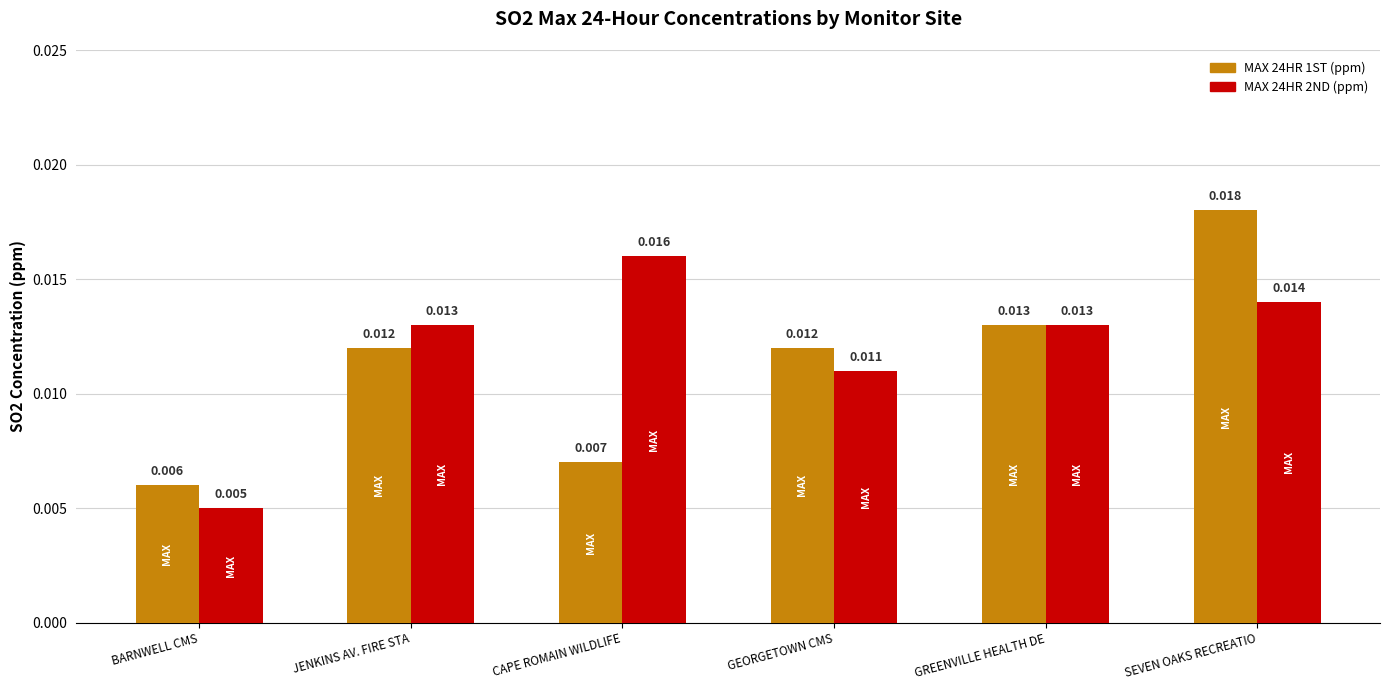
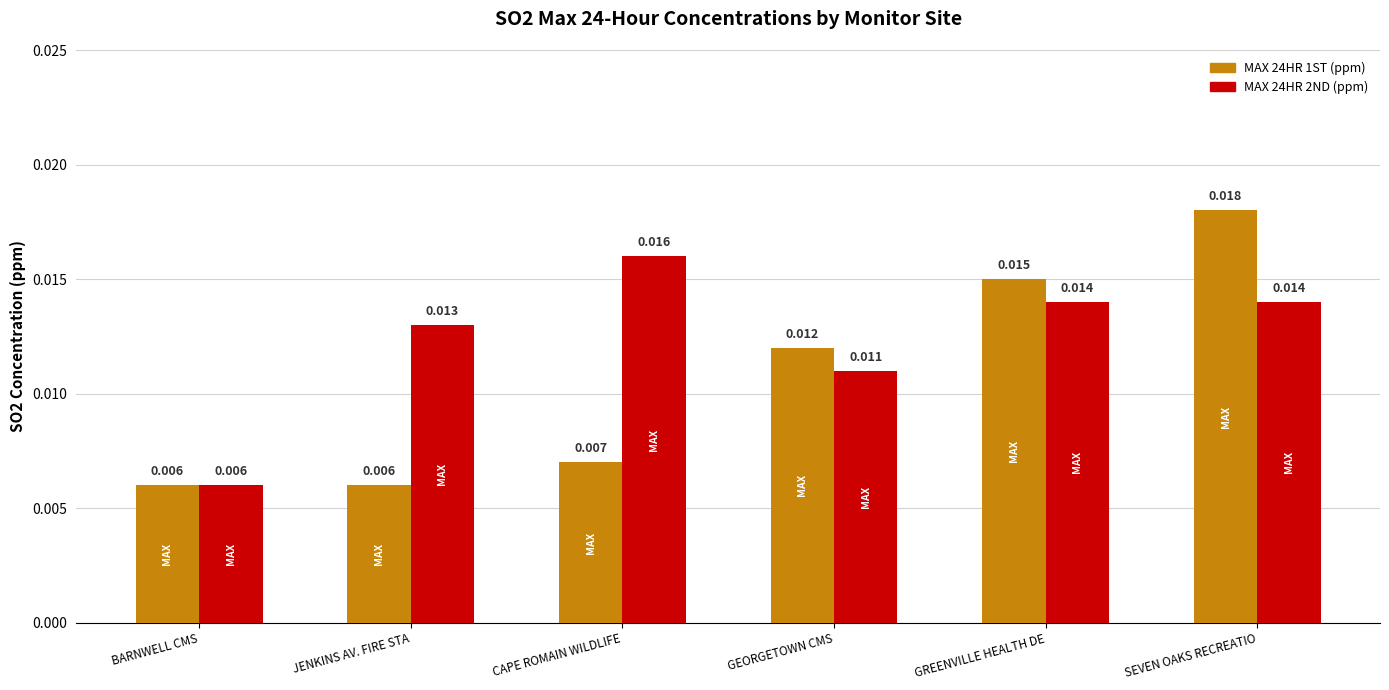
MAX 24HR 2ND (ppm), BARNWELL CMS: 0.005 -> 0.006
MAX 24HR 1ST (ppm), JENKINS AV. FIRE STA: 0.012 -> 0.006
MAX 24HR 1ST (ppm), GREENVILLE HEALTH DE: 0.013 -> 0.015
MAX 24HR 2ND (ppm), GREENVILLE HEALTH DE: 0.013 -> 0.014
